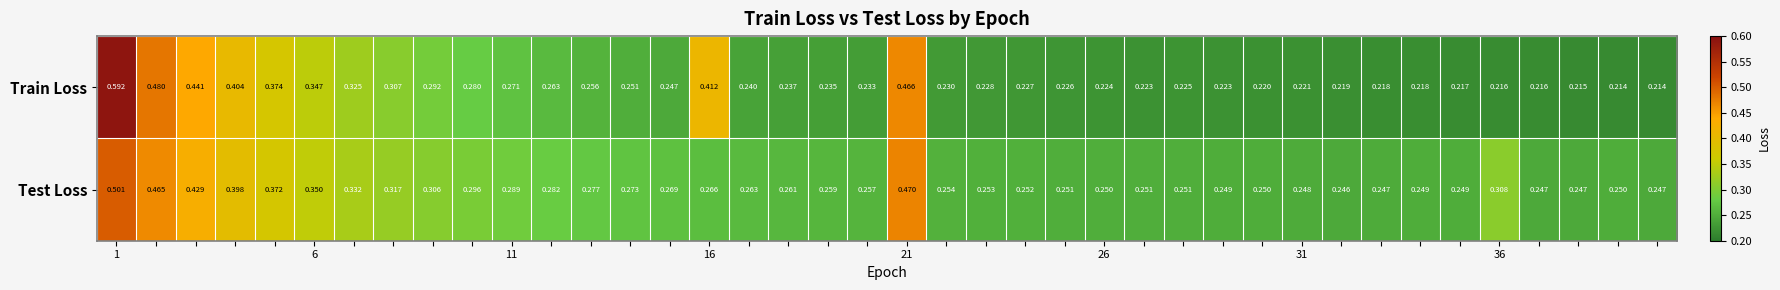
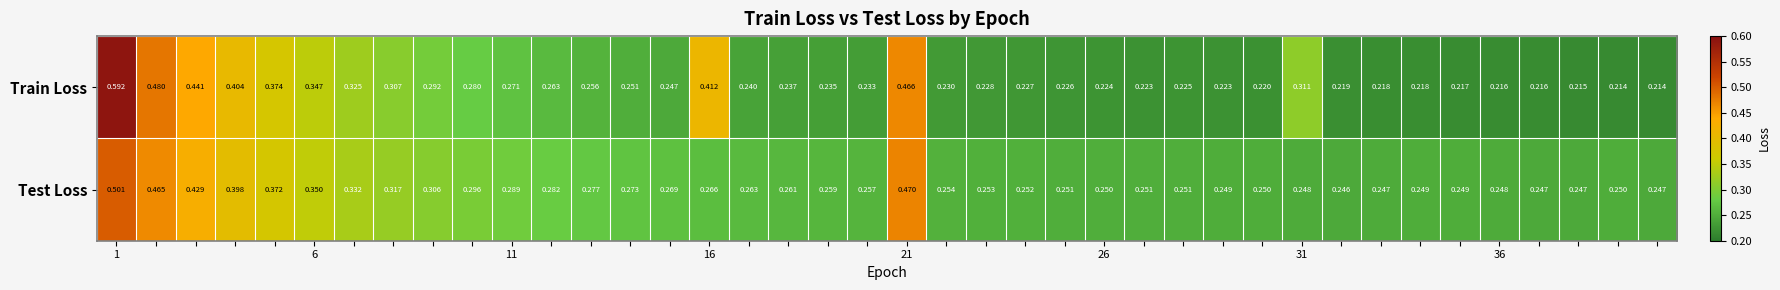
Train Loss, 31: 0.221 -> 0.311
Test Loss, 36: 0.308 -> 0.248
